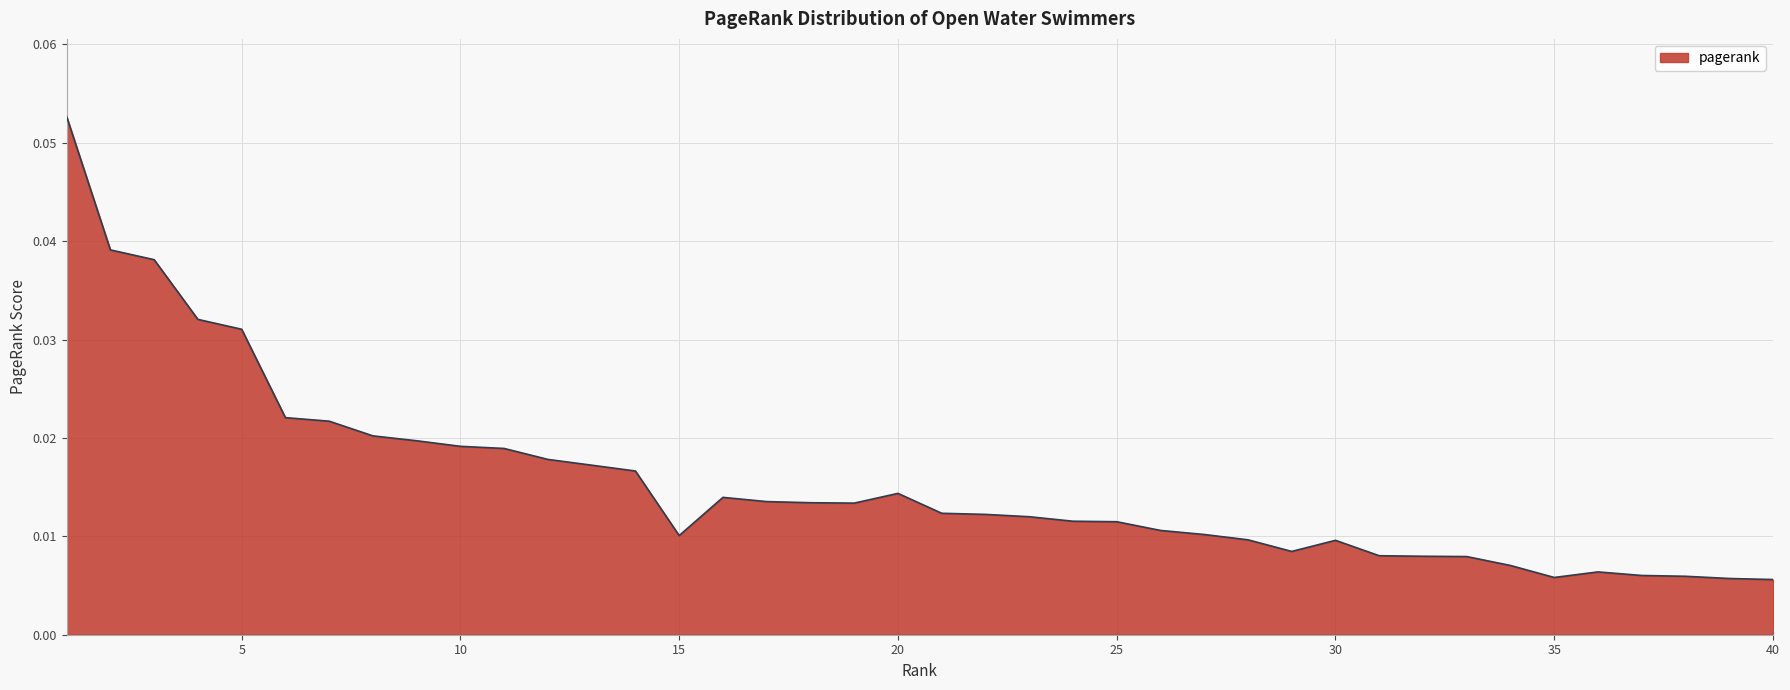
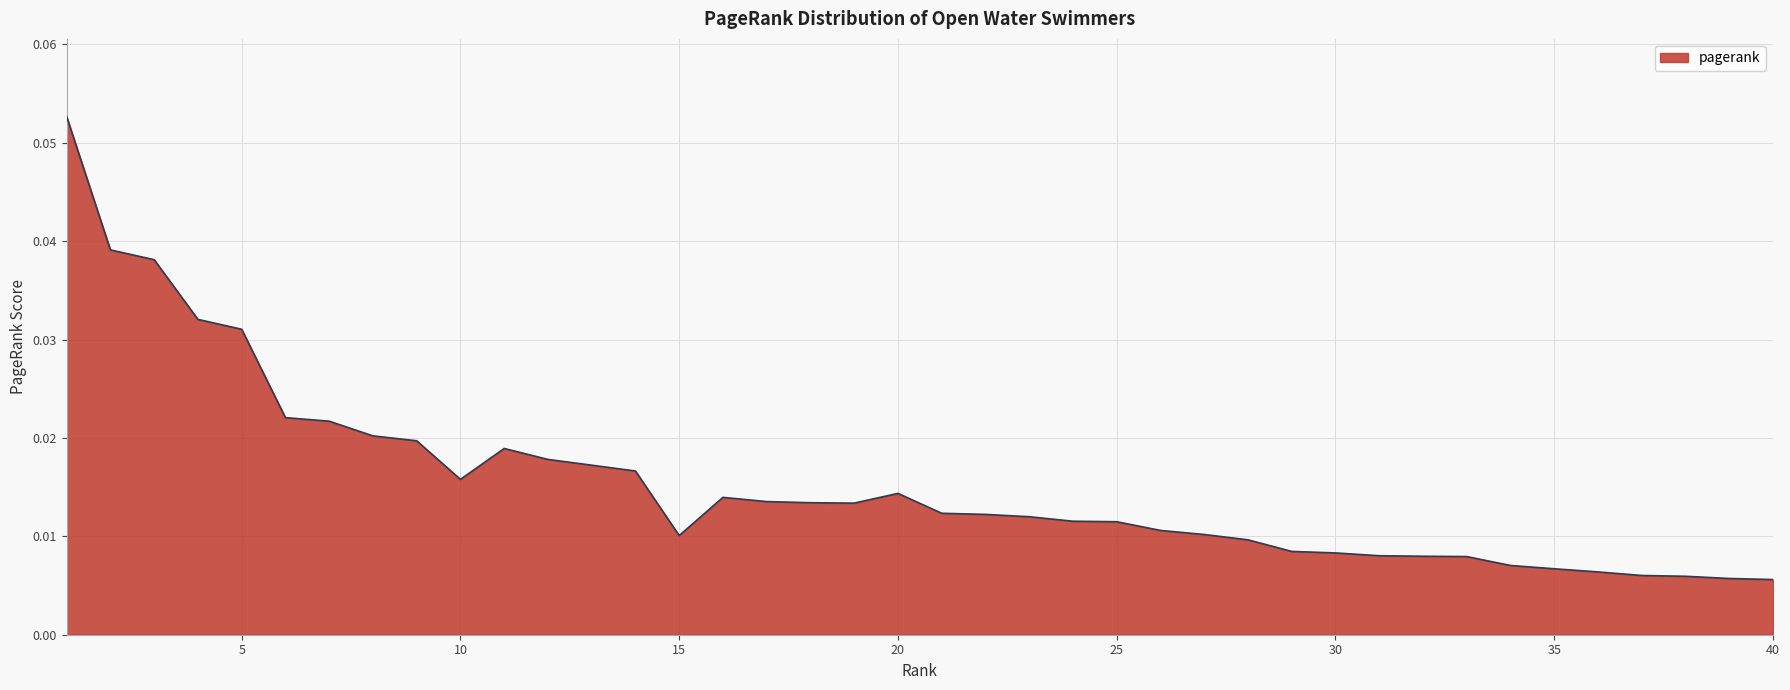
10: 0.019 -> 0.016
30: 0.010 -> 0.008
35: 0.006 -> 0.007
